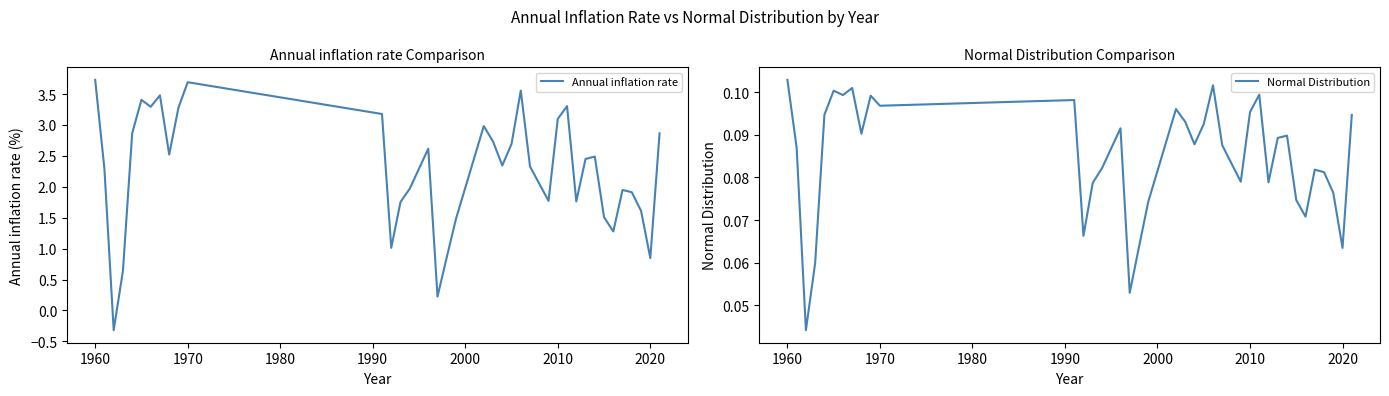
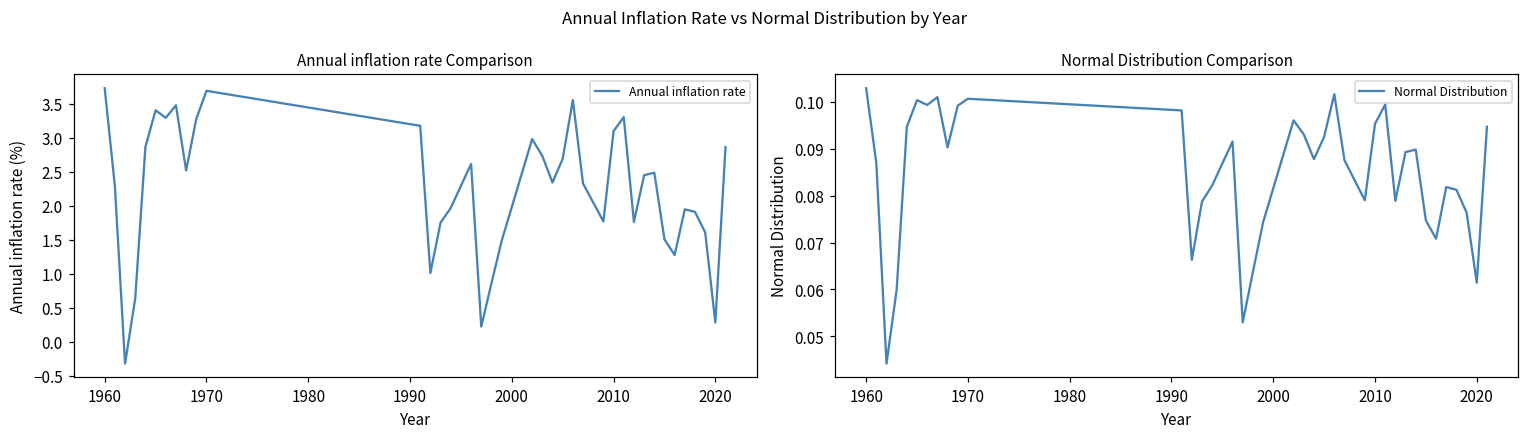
Annual inflation rate Comparison, 2020: 0.8 -> 0.3
Normal Distribution Comparison, 1970: 0.097 -> 0.101
Normal Distribution Comparison, 2020: 0.063 -> 0.061
